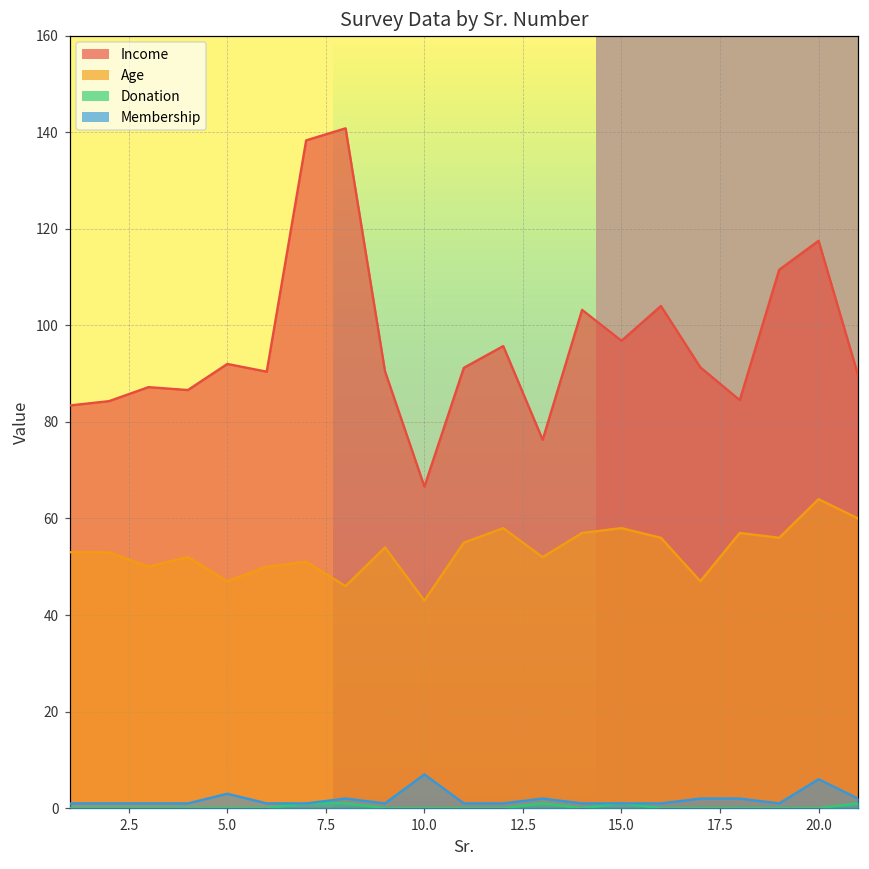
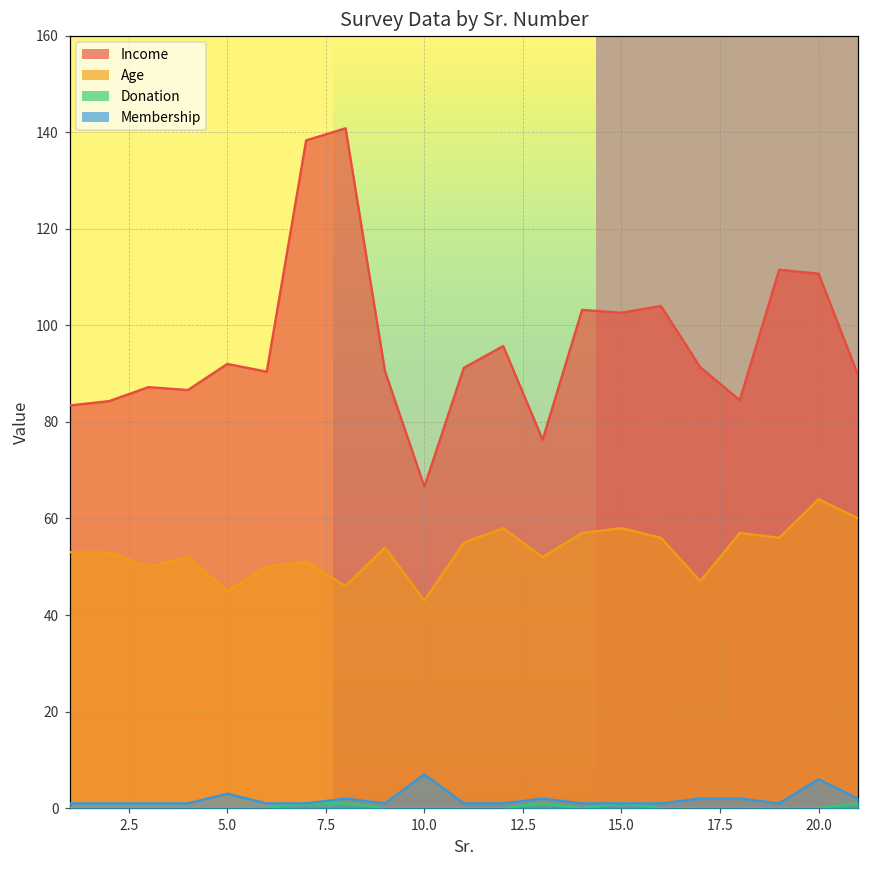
Age, 5.0: 47 -> 45
Income, 15.0: 97 -> 103
Income, 20.0: 118 -> 111
